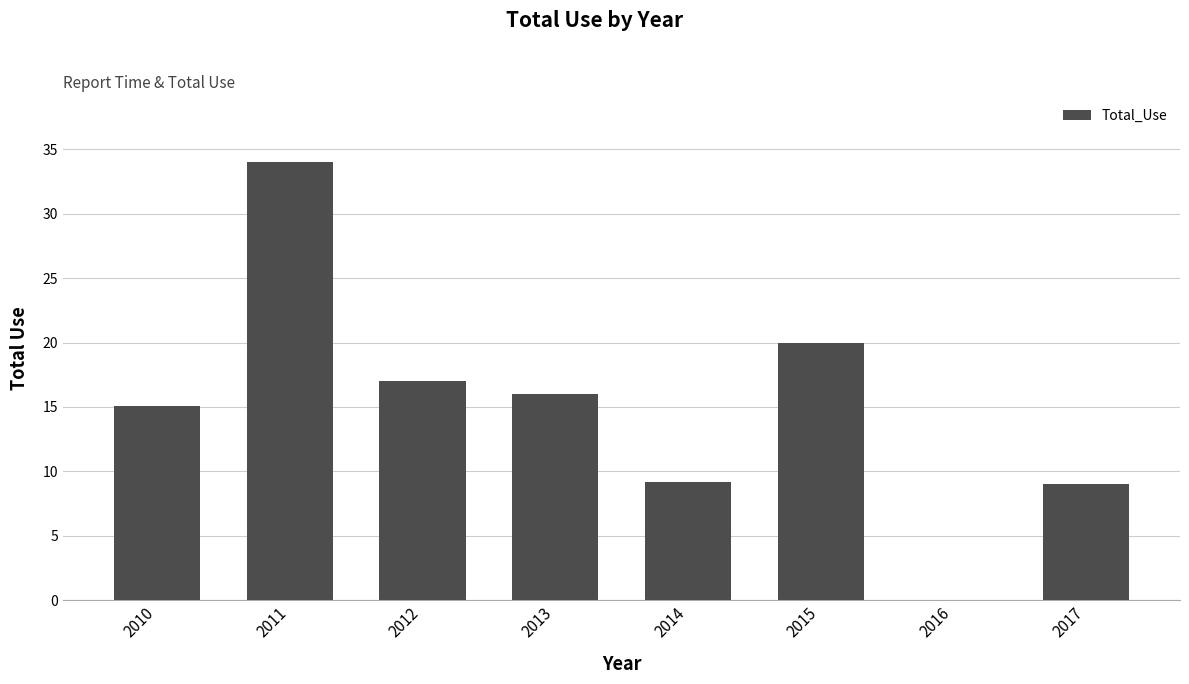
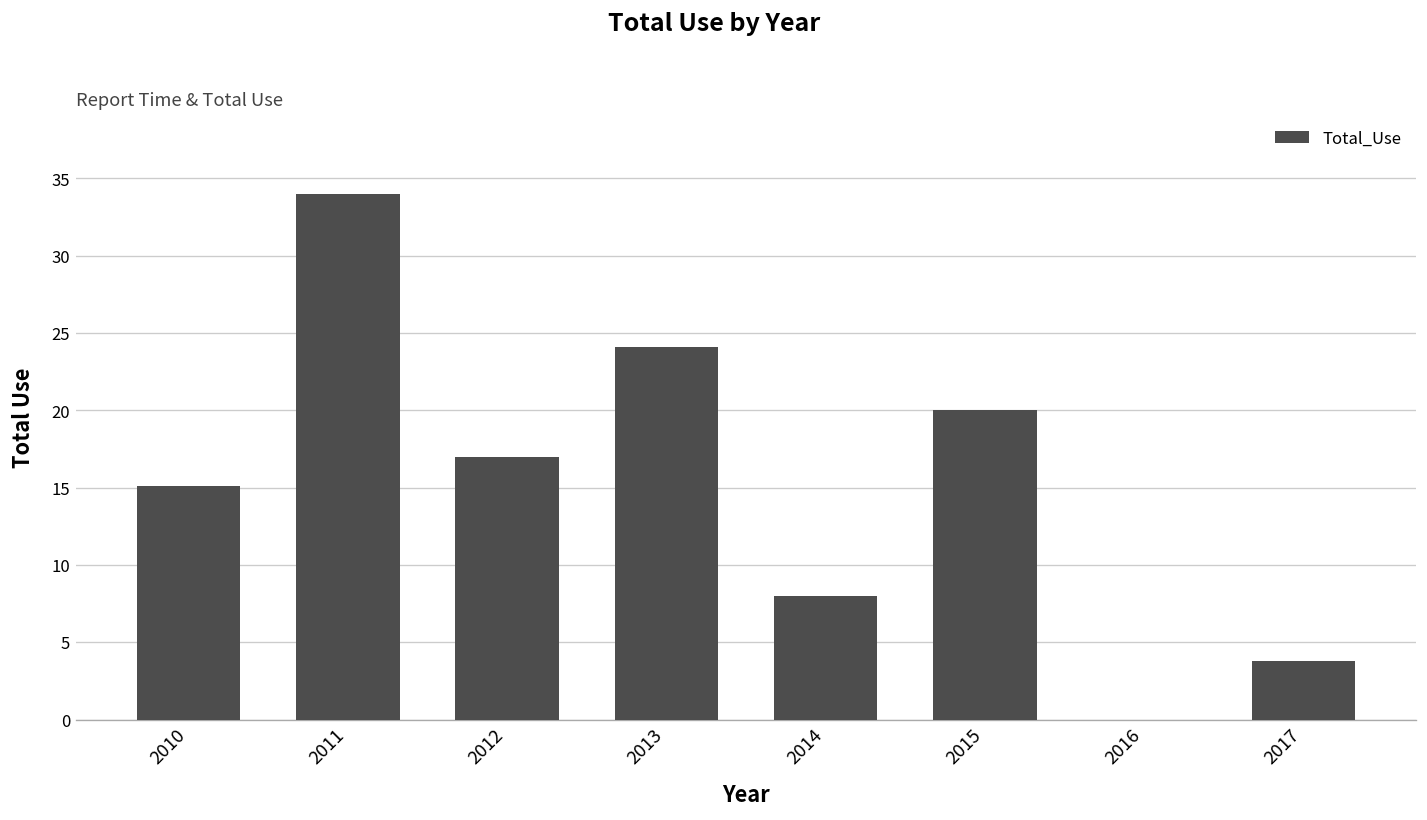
2013: 16.0 -> 24.1
2014: 9.2 -> 8.0
2017: 9.0 -> 3.8
